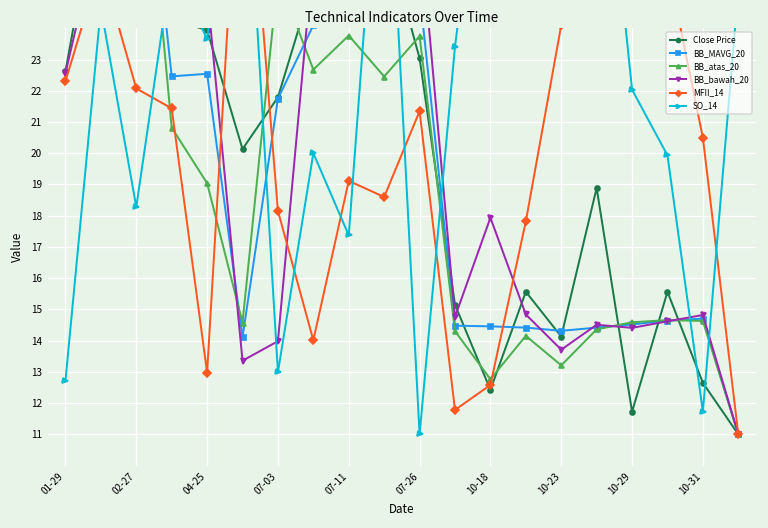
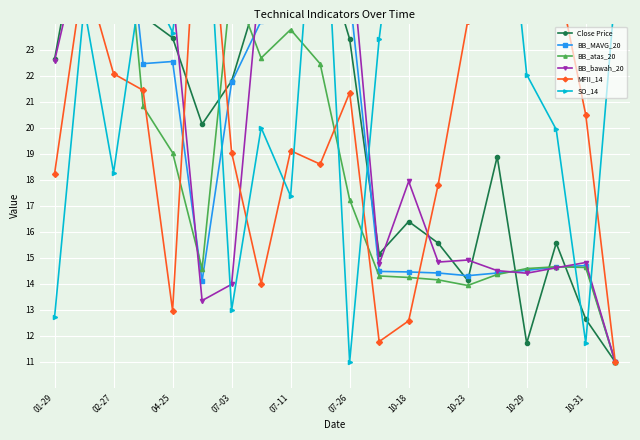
MFII_14, 01-29: 22.3 -> 18.2
Close Price, 04-25: 23.9 -> 23.5
MFII_14, 07-03: 18.2 -> 19.0
Close Price, 07-26: 23.0 -> 23.4
BB_atas_20, 07-26: 23.7 -> 17.2
Close Price, 10-18: 12.4 -> 16.4
BB_atas_20, 10-18: 12.8 -> 14.2
BB_atas_20, 10-23: 13.2 -> 13.9
BB_bawah_20, 10-23: 13.7 -> 14.9
